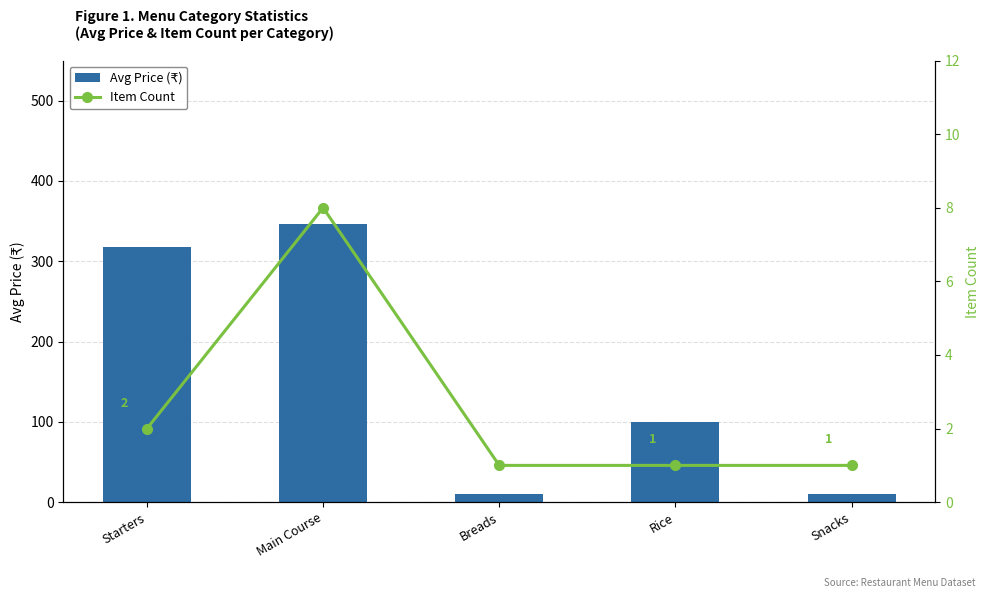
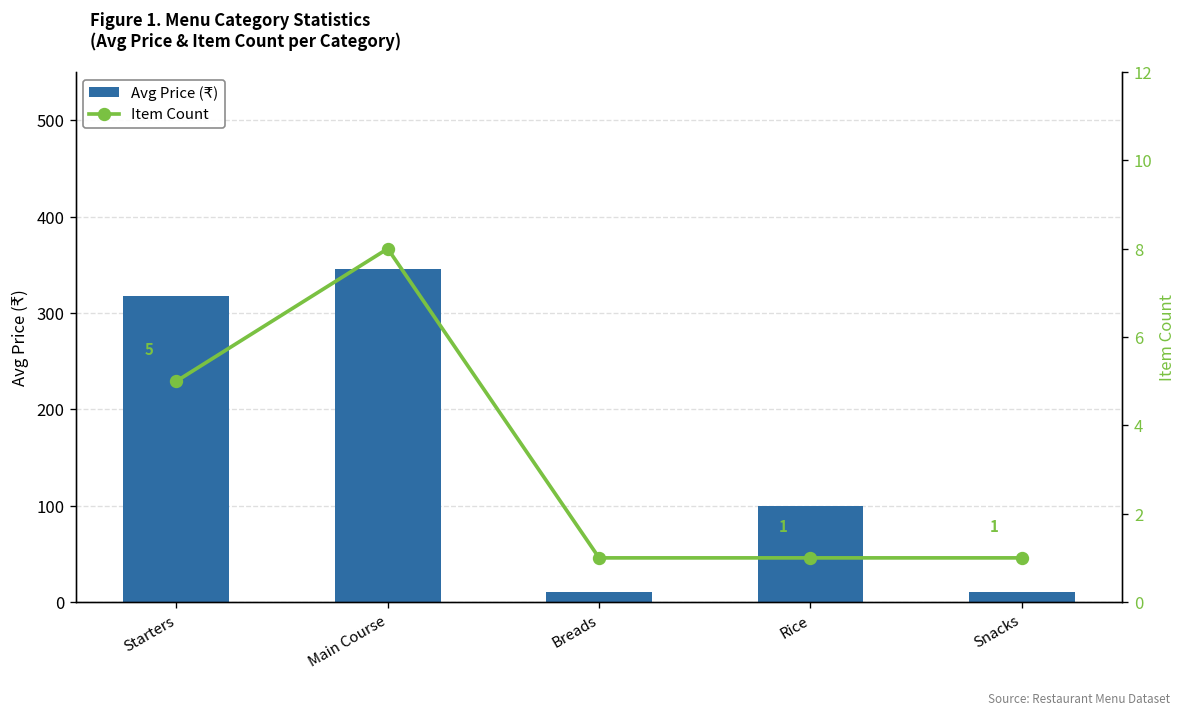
Item Count, Starters: 2 -> 5
